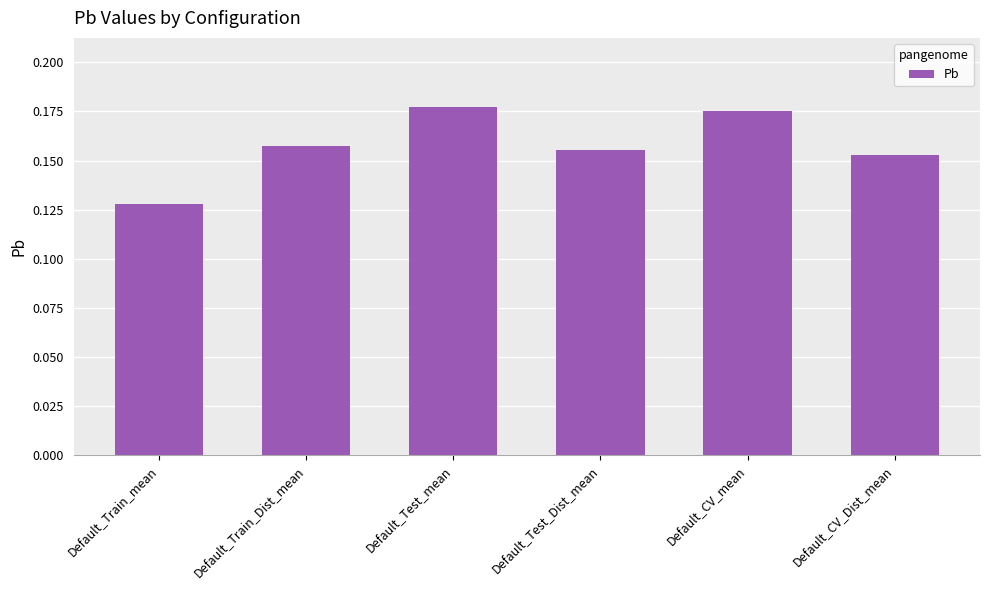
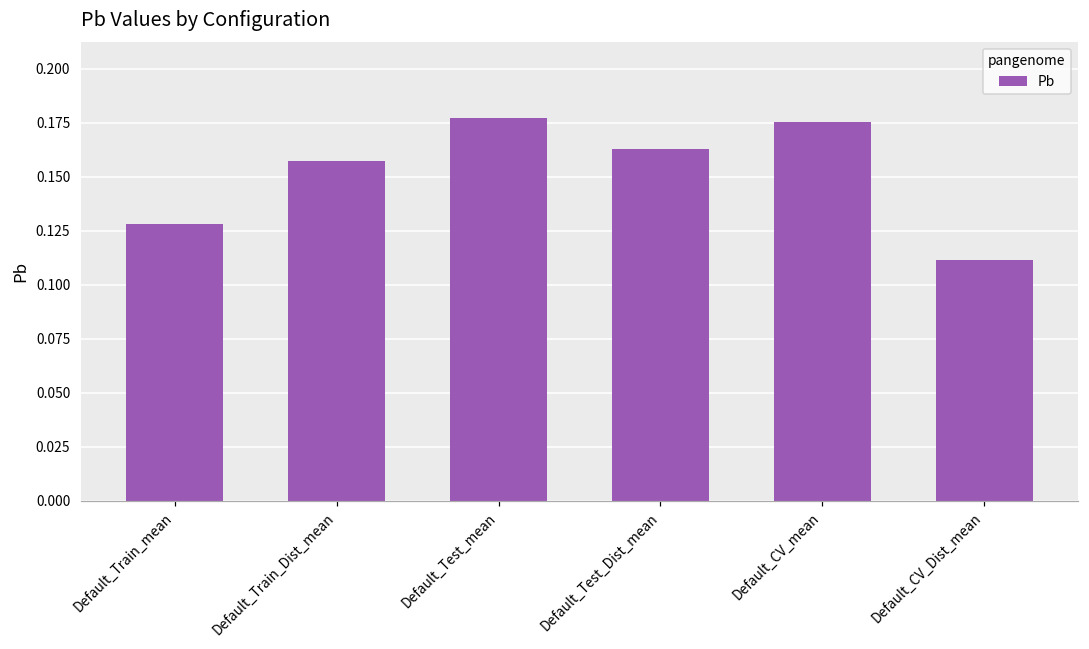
Default_Test_Dist_mean: 0.156 -> 0.163
Default_CV_Dist_mean: 0.153 -> 0.112
